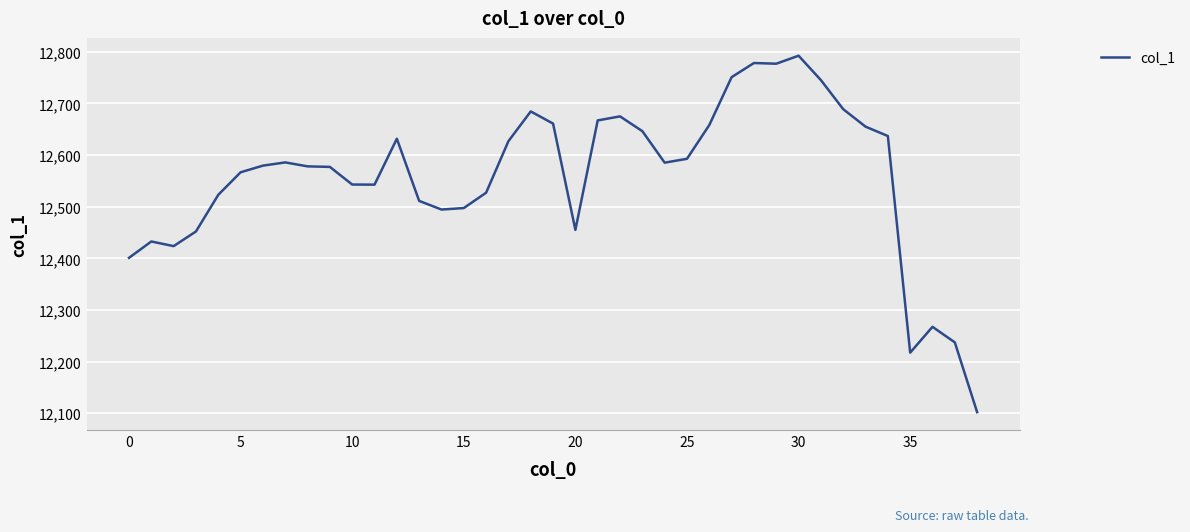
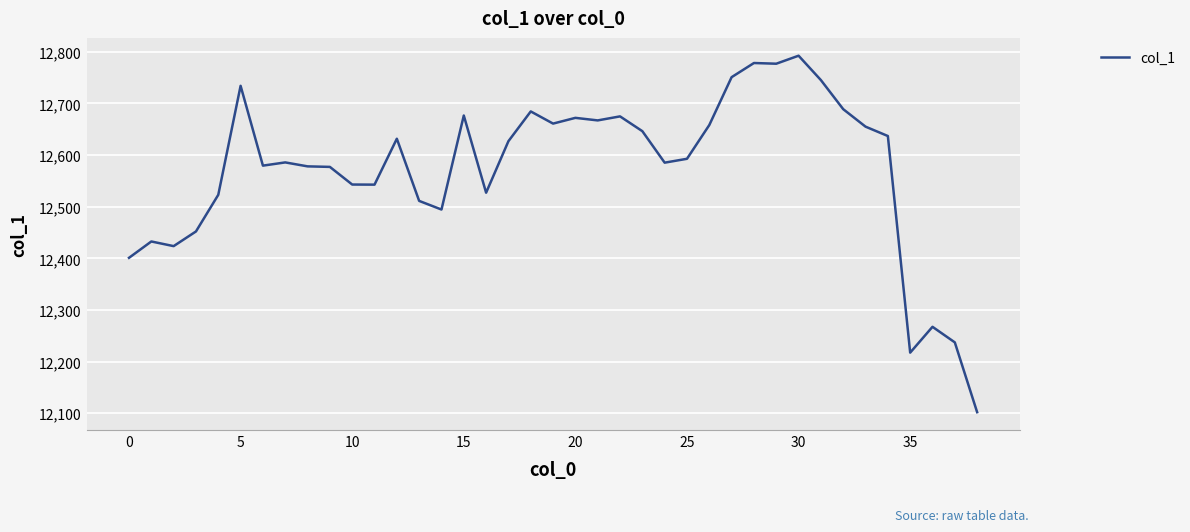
5: 12,570 -> 12,730
15: 12,500 -> 12,680
20: 12,460 -> 12,670
